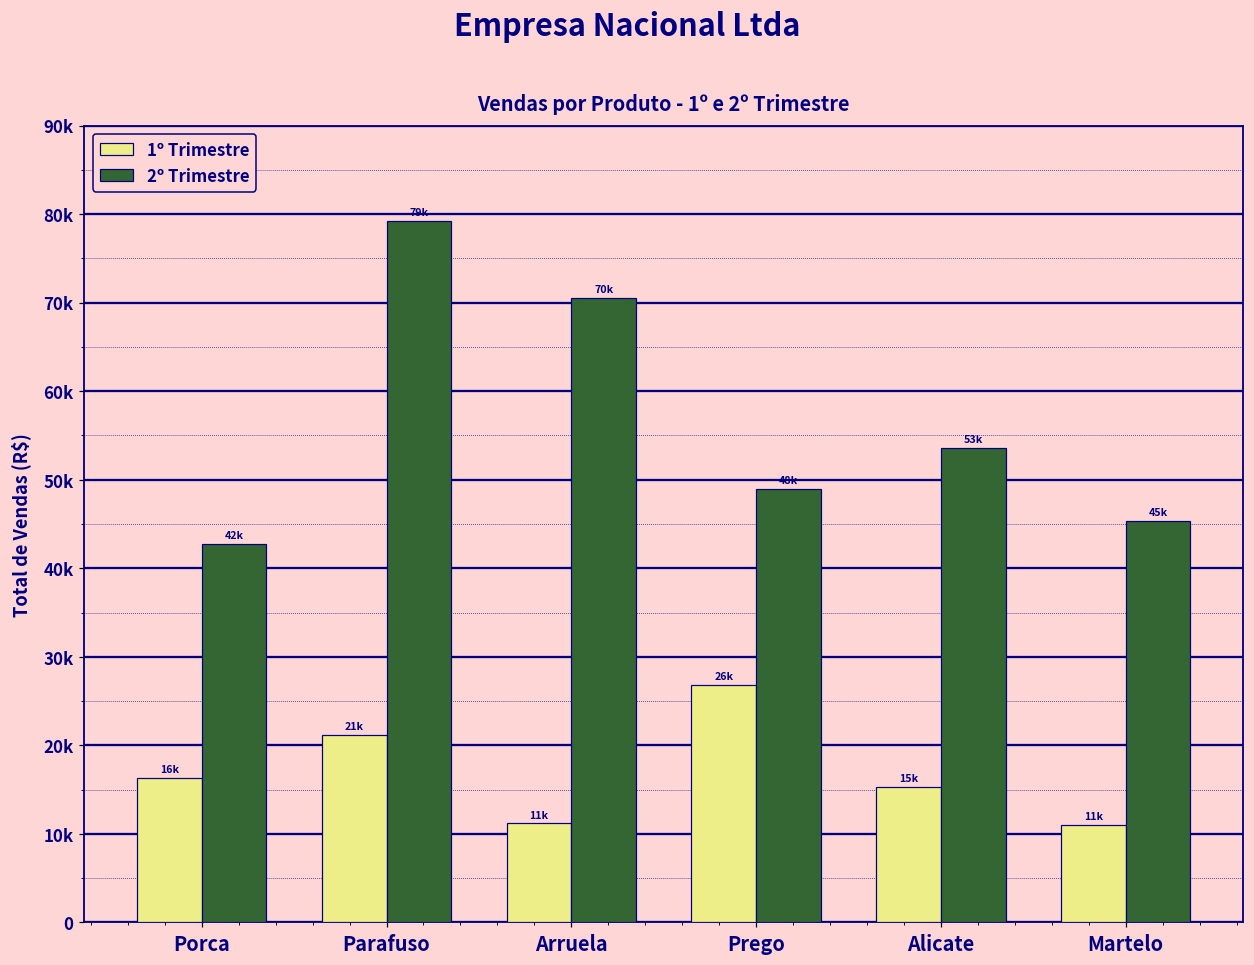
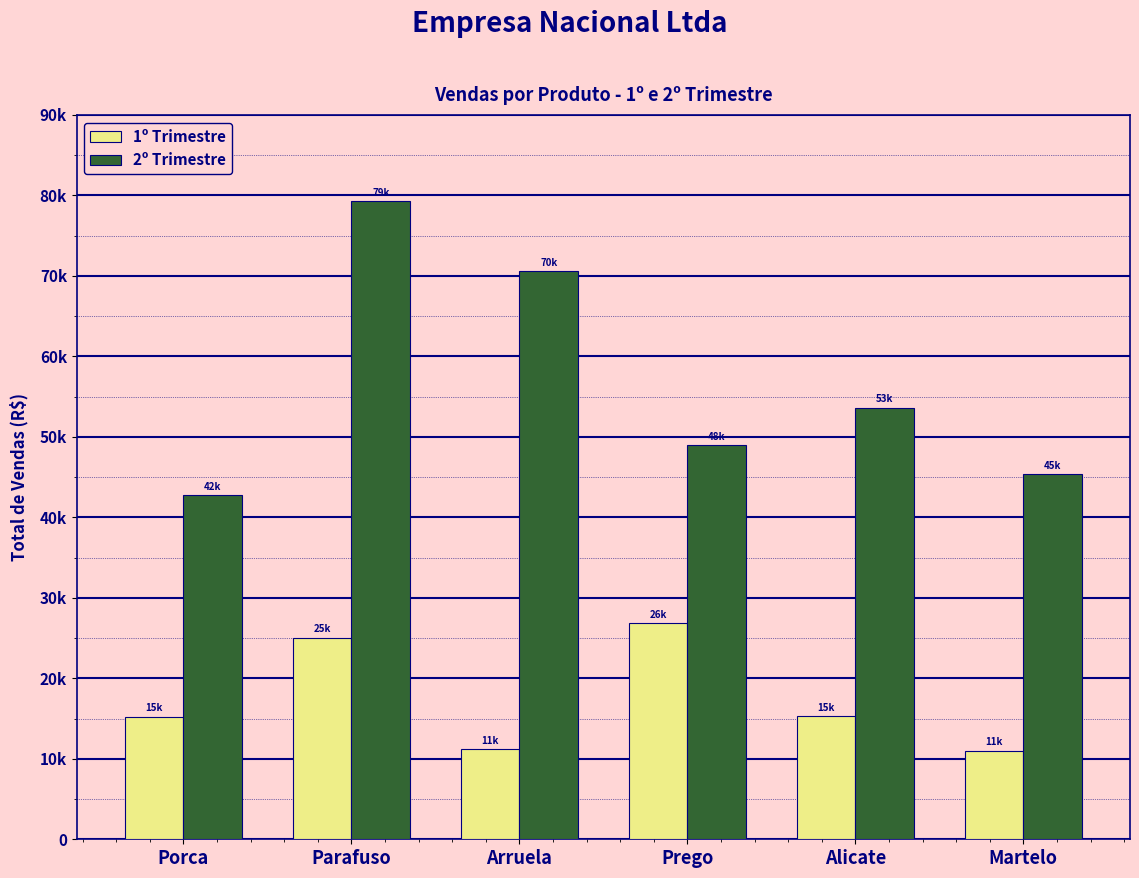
1º Trimestre, Porca: 16k -> 15k
1º Trimestre, Parafuso: 21k -> 25k
